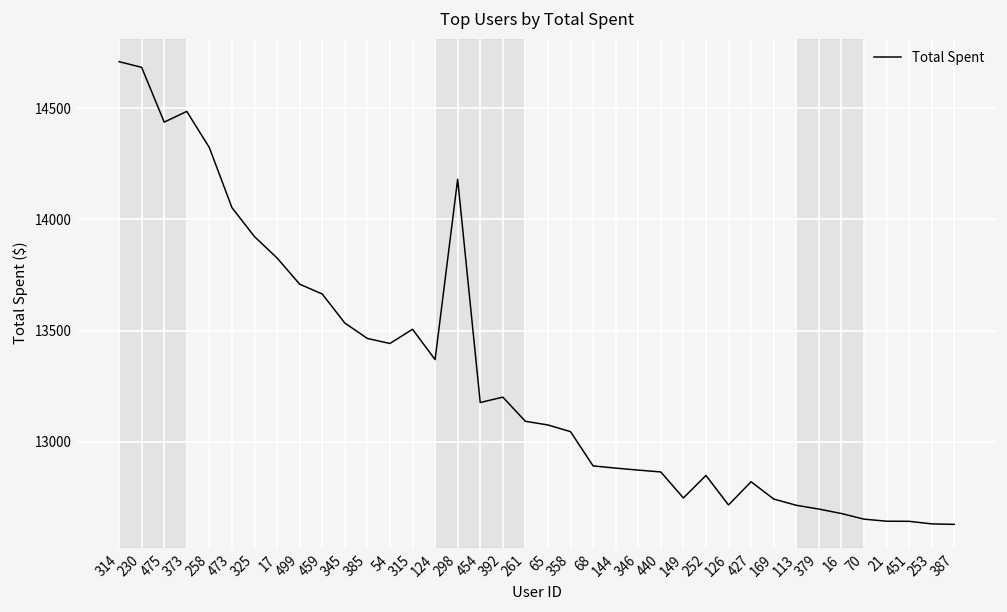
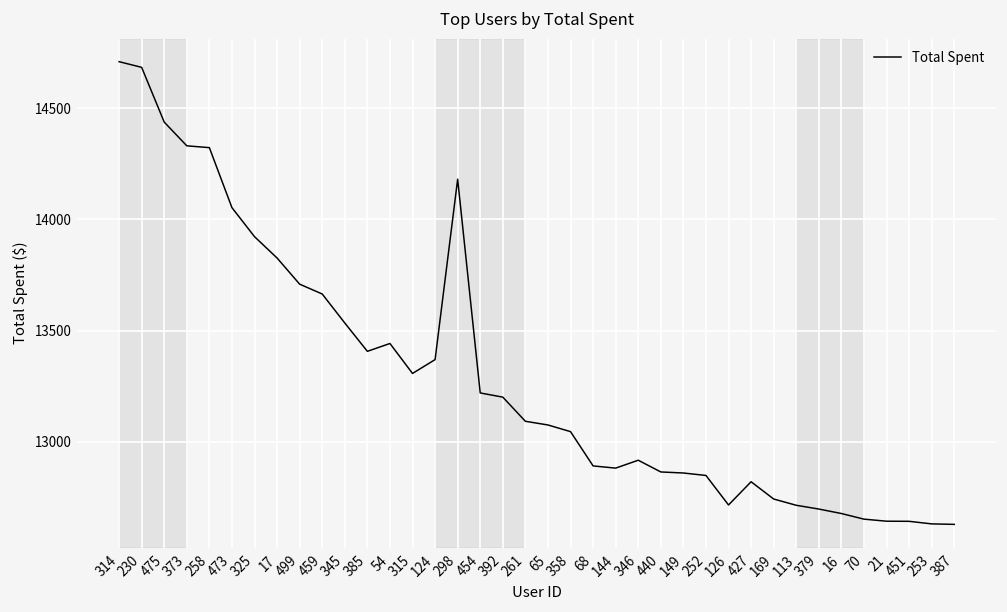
373: 14490 -> 14330
385: 13460 -> 13410
315: 13510 -> 13310
454: 13180 -> 13220
346: 12870 -> 12920
149: 12750 -> 12860
